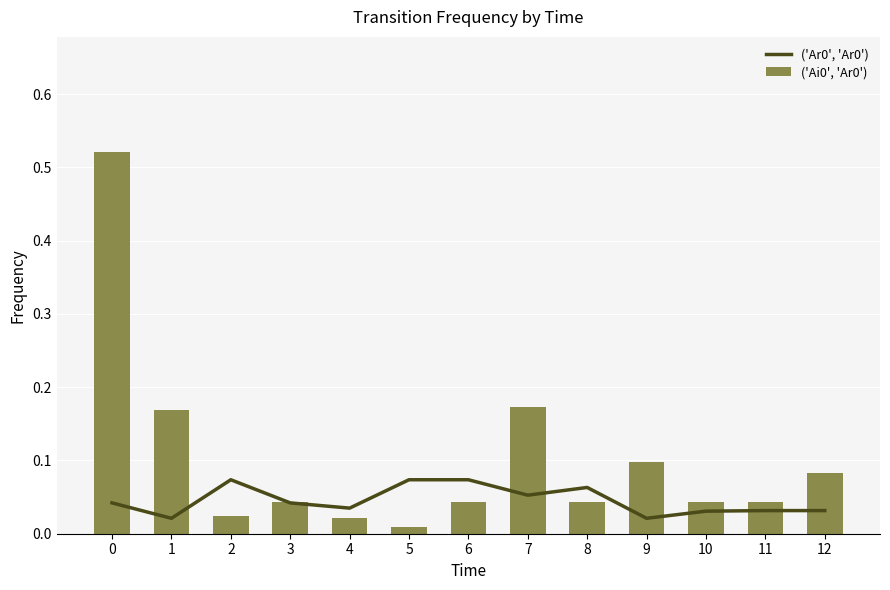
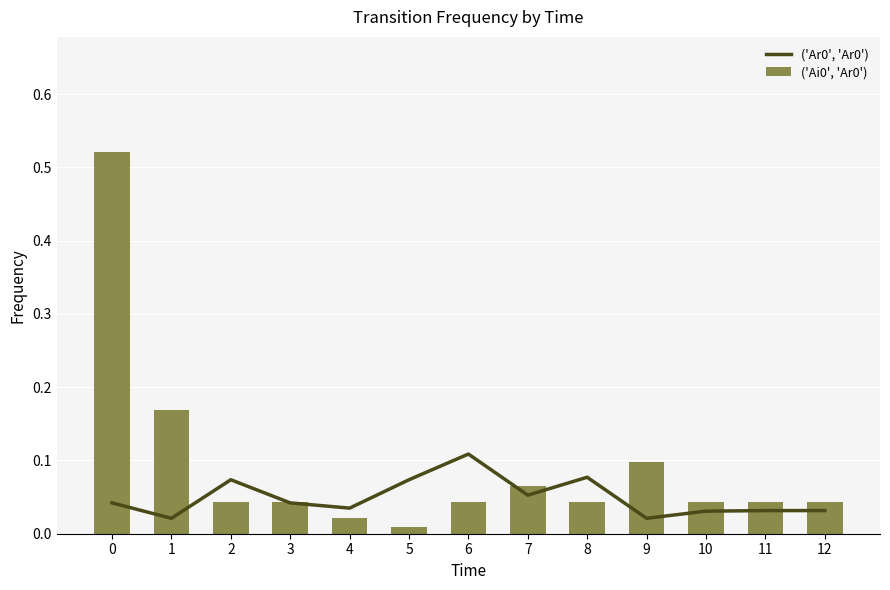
('Ai0', 'Ar0'), 2: 0.02 -> 0.04
('Ar0', 'Ar0'), 6: 0.07 -> 0.11
('Ai0', 'Ar0'), 7: 0.17 -> 0.07
('Ar0', 'Ar0'), 8: 0.06 -> 0.08
('Ai0', 'Ar0'), 12: 0.08 -> 0.04
